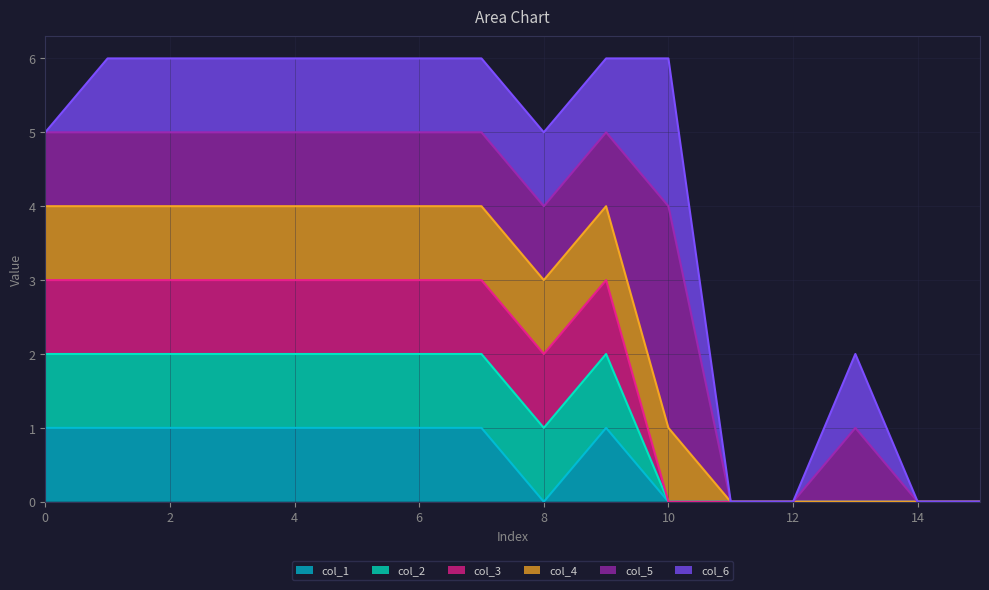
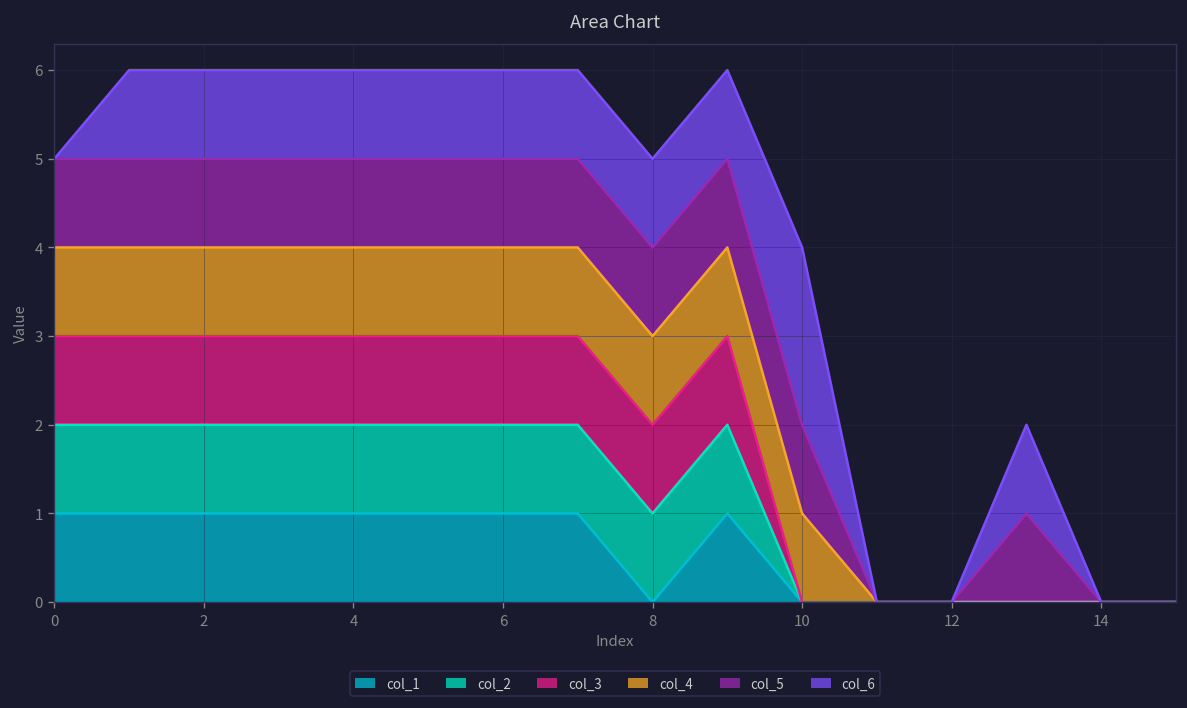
col_5, 10: 3 -> 1
